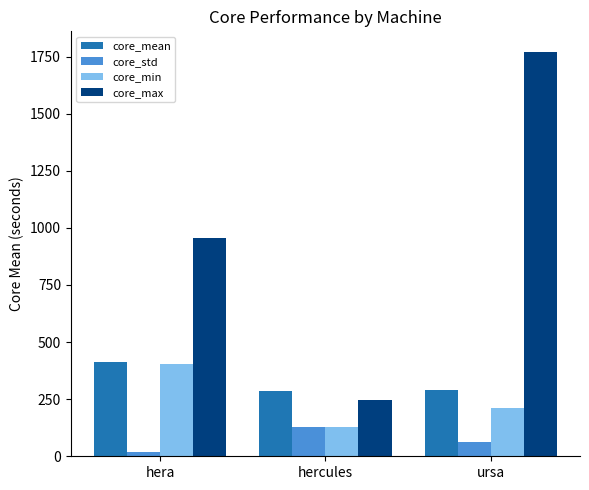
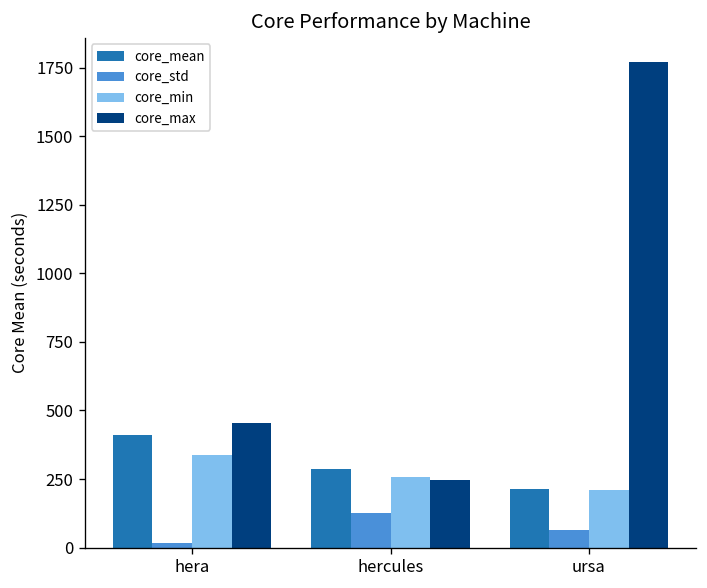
core_min, hera: 400 -> 340
core_max, hera: 950 -> 450
core_min, hercules: 130 -> 260
core_mean, ursa: 290 -> 210
